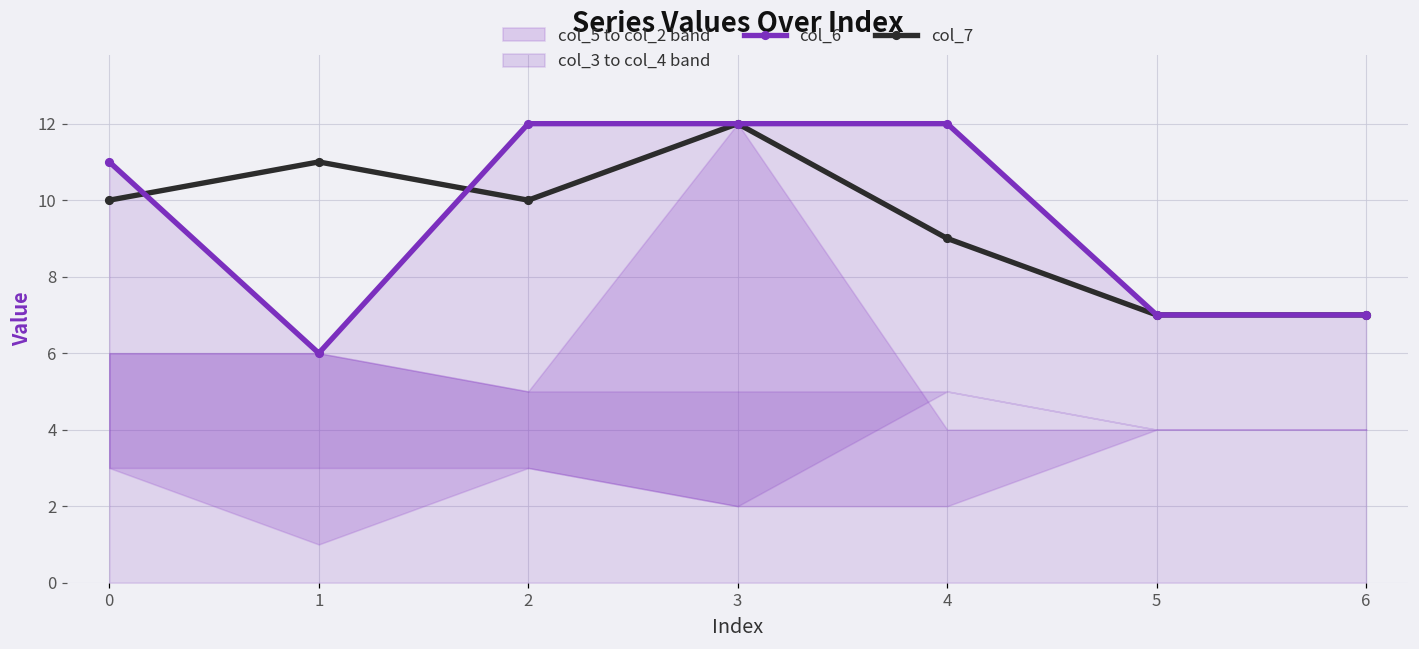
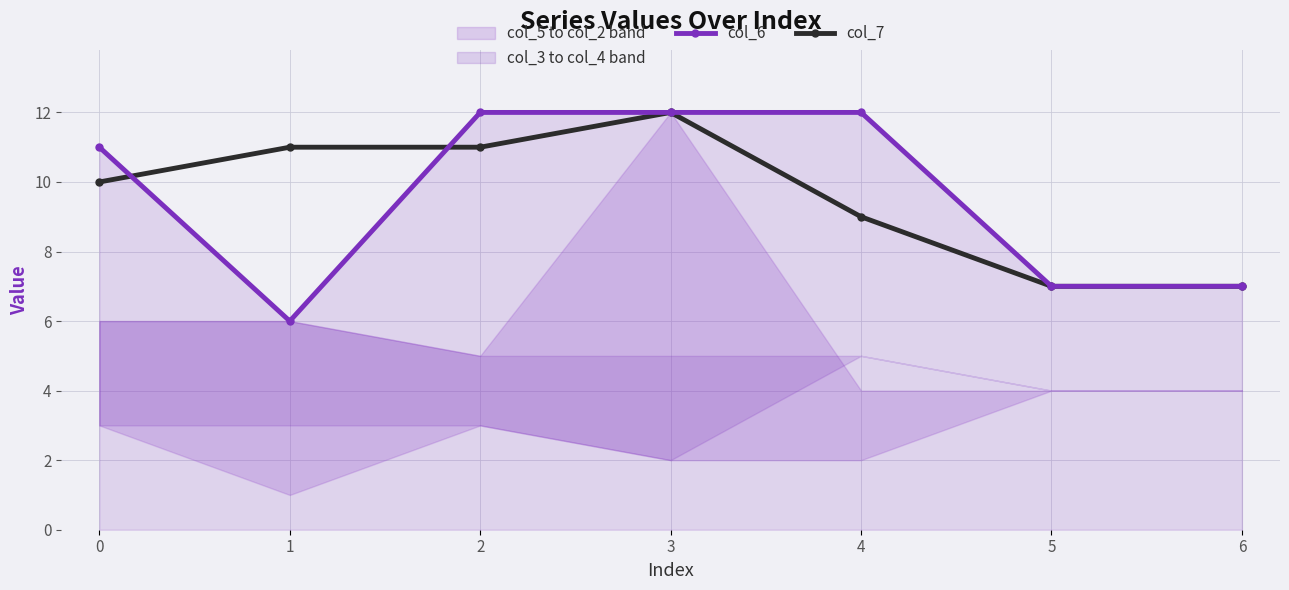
col_7, 2: 10 -> 11
